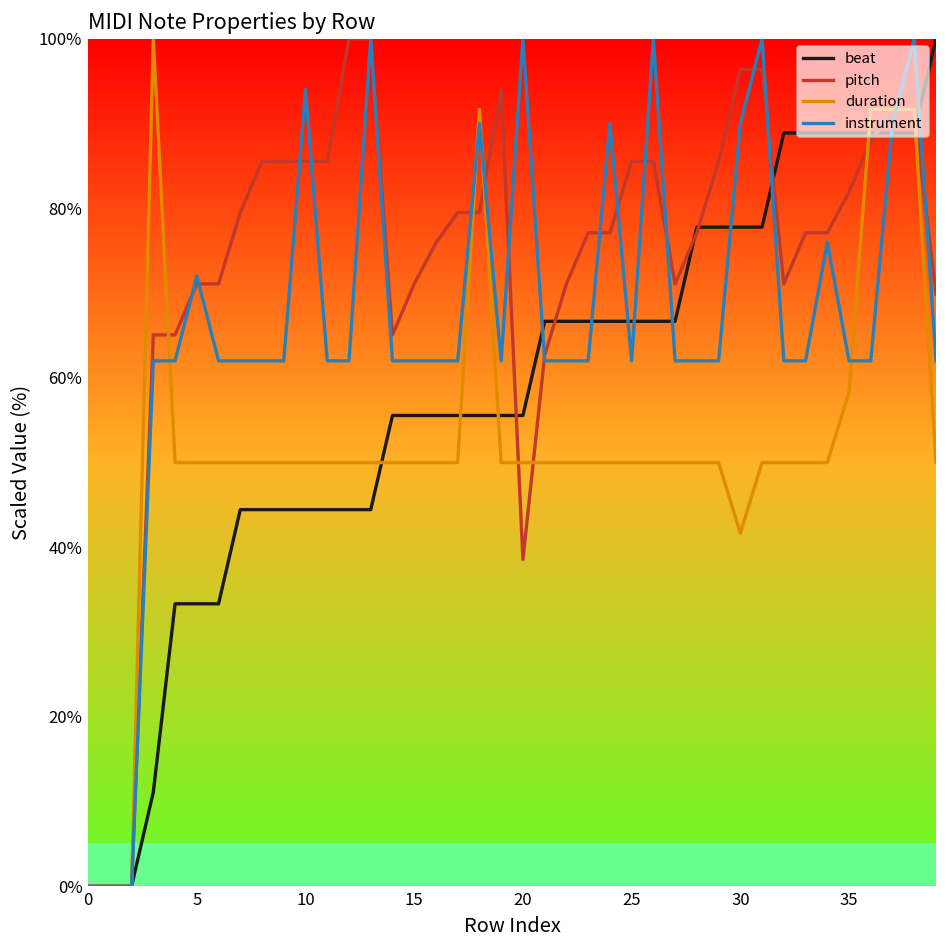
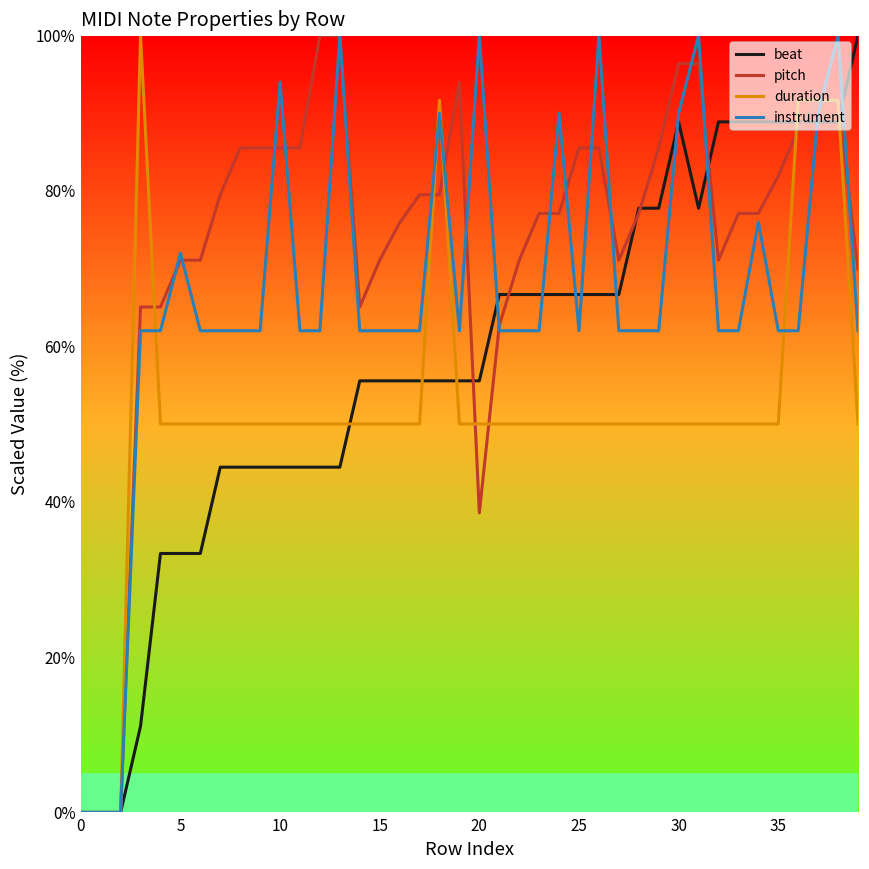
beat, 30: 78% -> 89%
duration, 30: 42% -> 50%
duration, 35: 58% -> 50%
